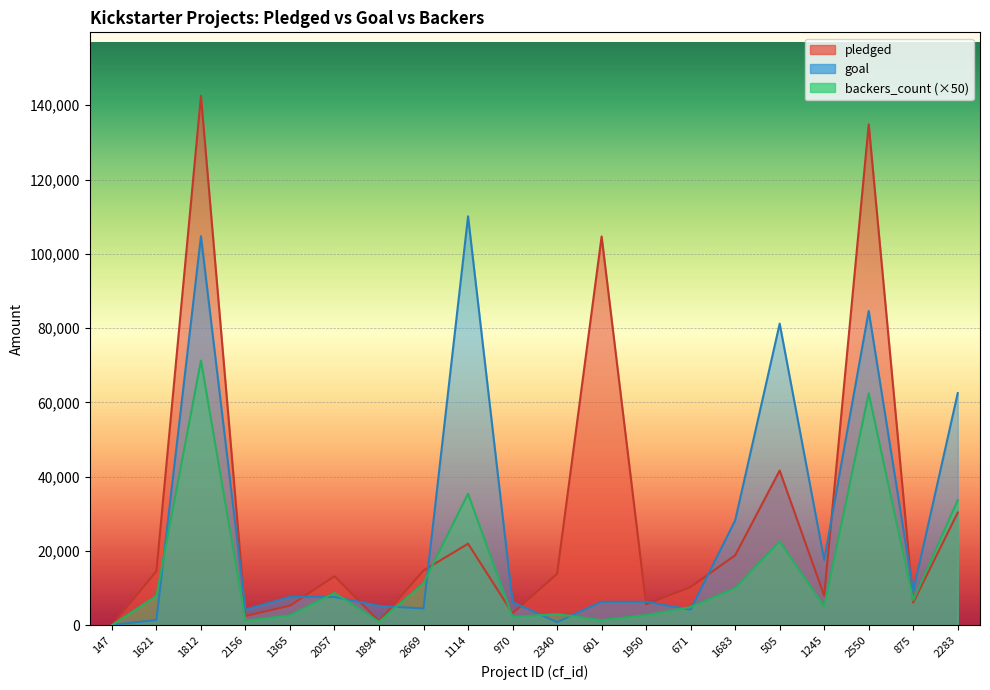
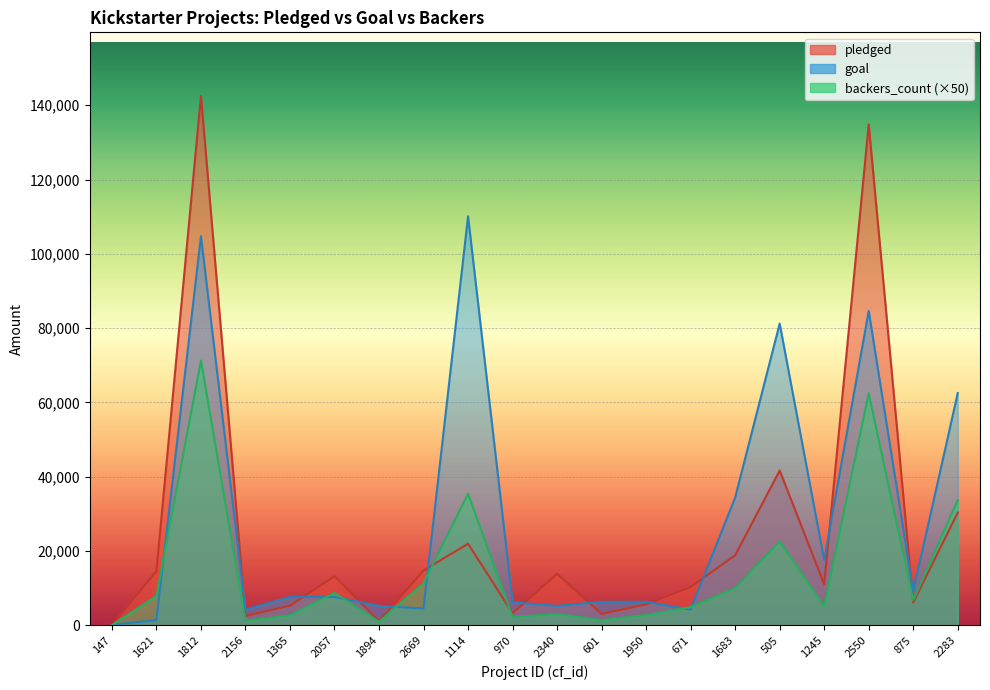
goal, 2340: 1,000 -> 5,000
pledged, 601: 105,000 -> 3,000
goal, 1683: 28,000 -> 34,000
pledged, 1245: 8,000 -> 11,000
